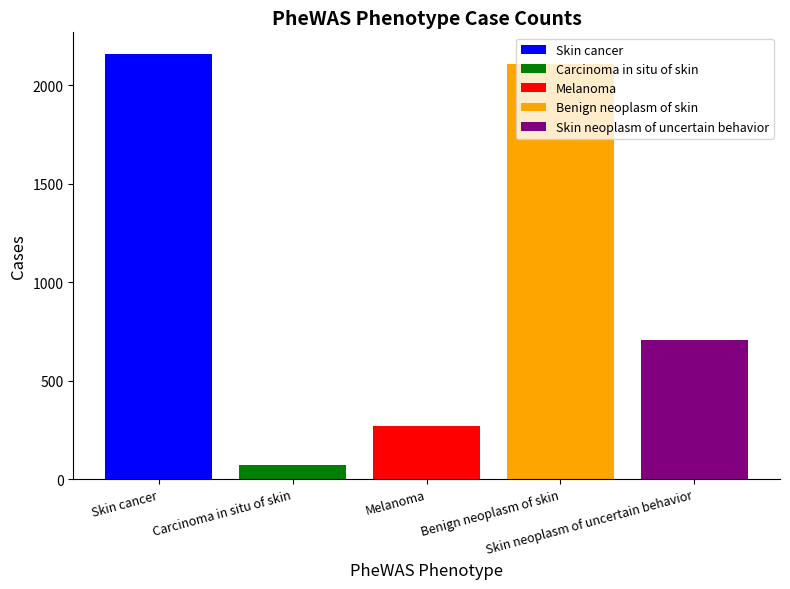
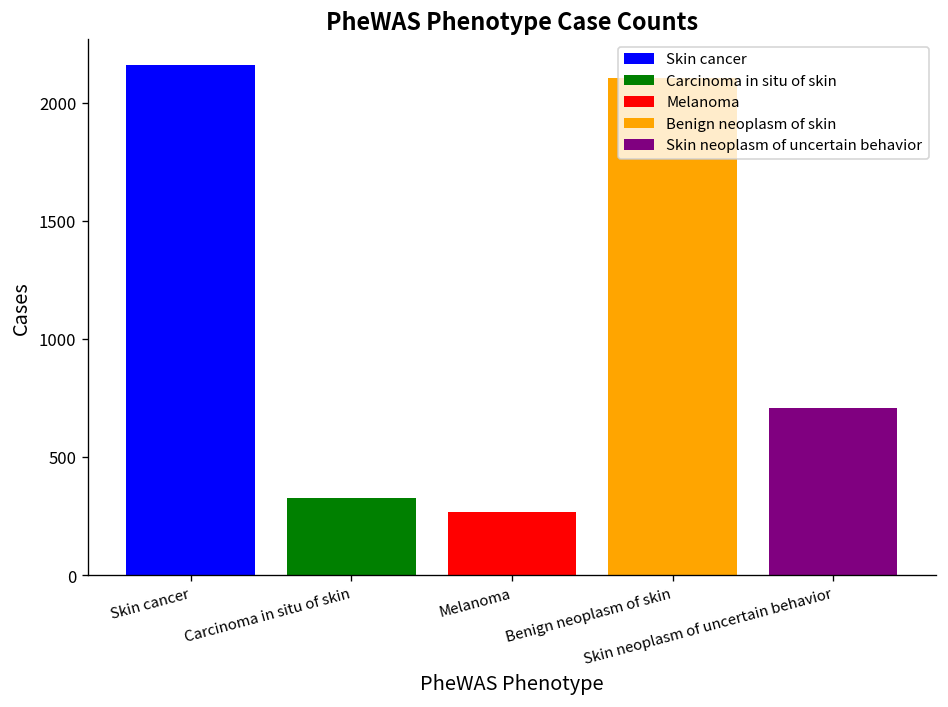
Carcinoma in situ of skin: 70 -> 330
